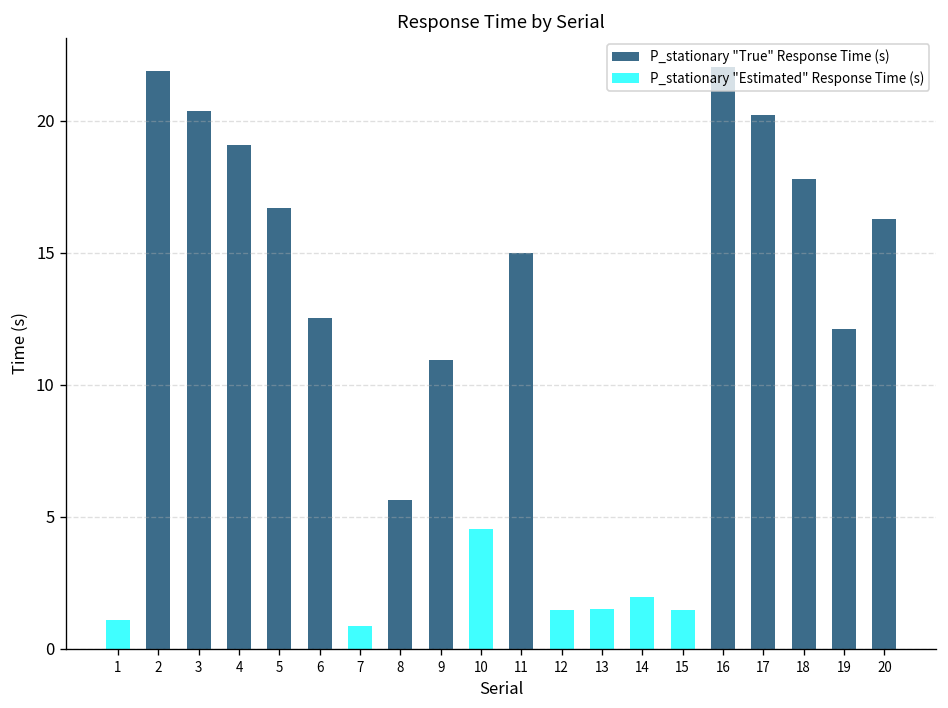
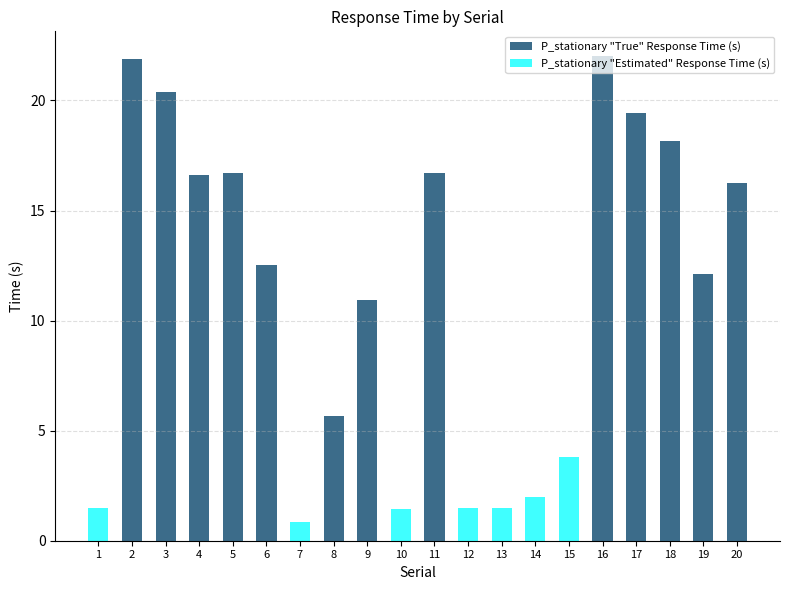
P_stationary "Estimated" Response Time (s), 1: 1.1 -> 1.5
P_stationary "True" Response Time (s), 4: 19.1 -> 16.6
P_stationary "Estimated" Response Time (s), 10: 4.5 -> 1.5
P_stationary "True" Response Time (s), 11: 15.0 -> 16.7
P_stationary "Estimated" Response Time (s), 15: 1.5 -> 3.8
P_stationary "True" Response Time (s), 17: 20.2 -> 19.4
P_stationary "True" Response Time (s), 18: 17.8 -> 18.2
